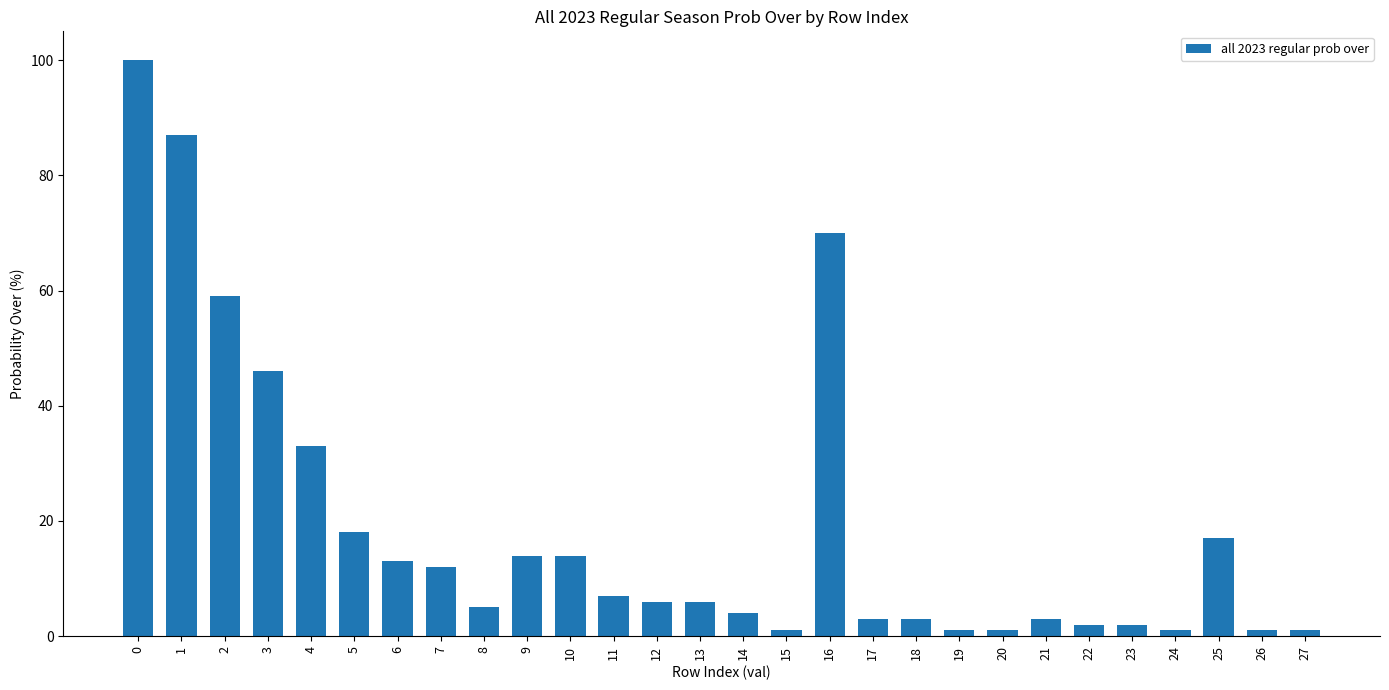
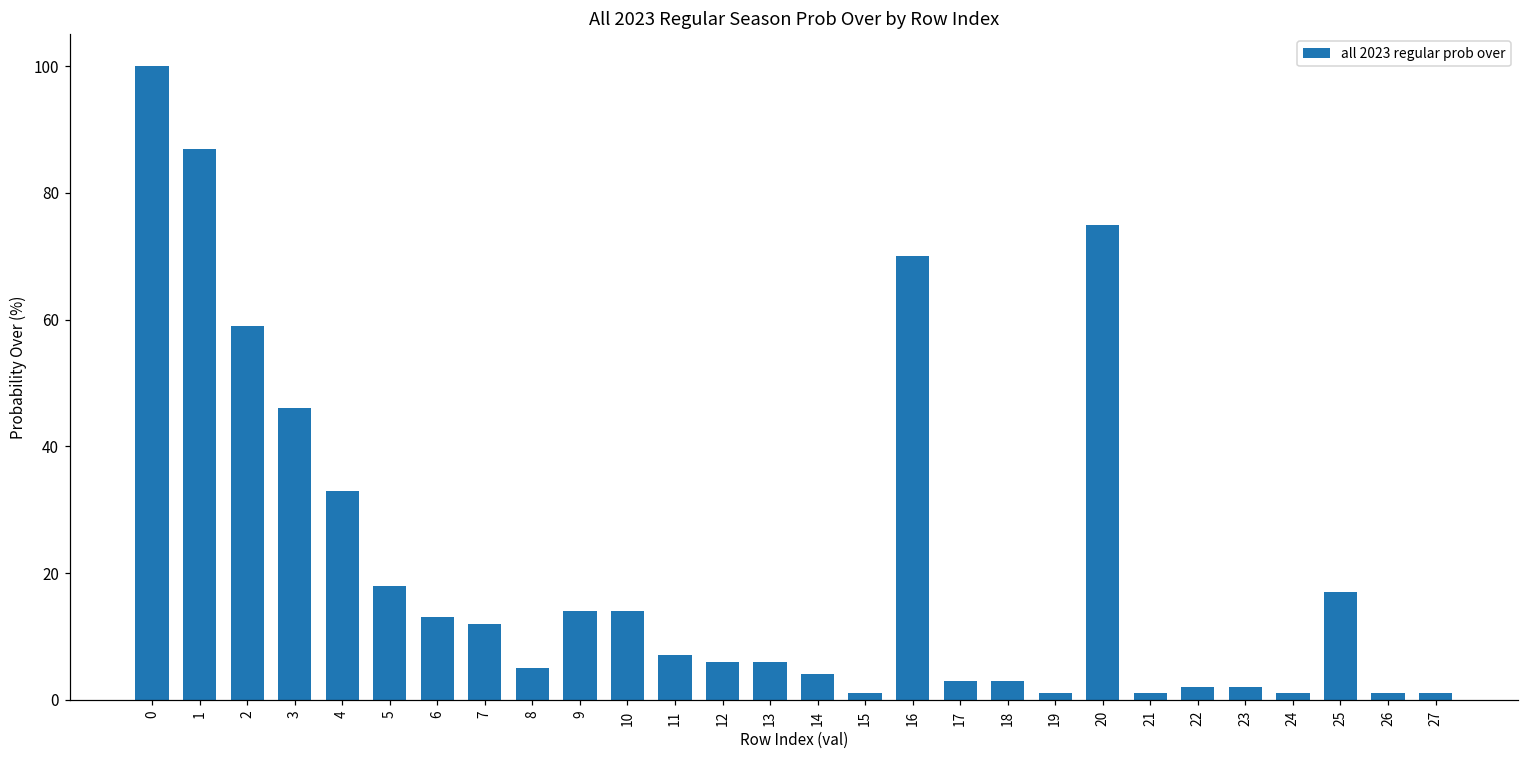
20: 1 -> 75
21: 3 -> 1
